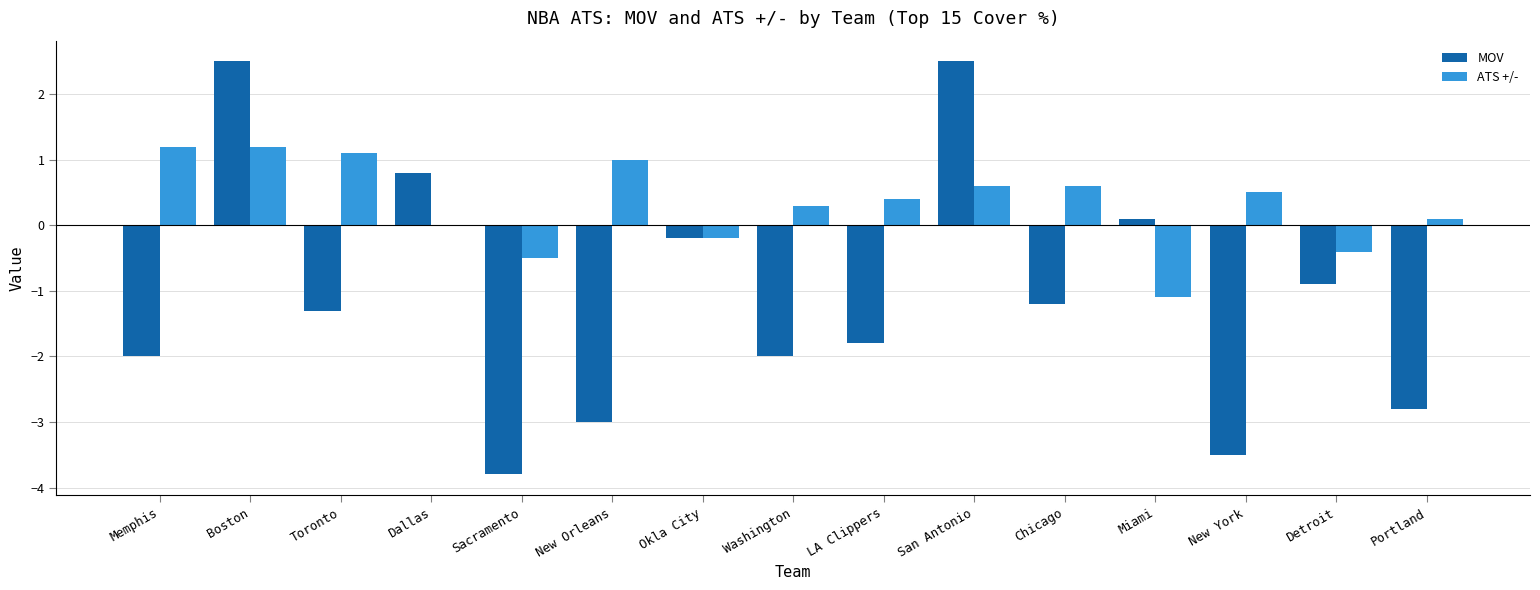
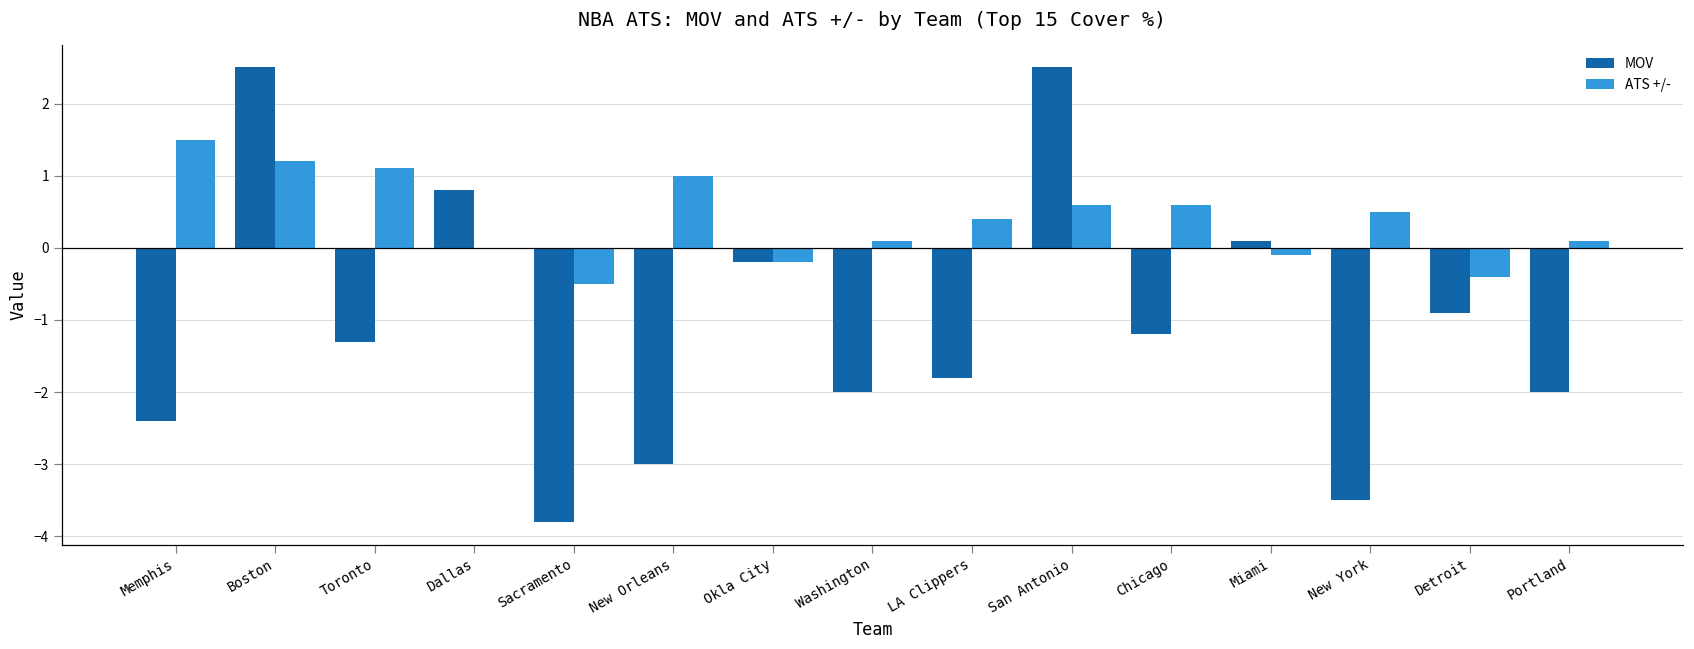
MOV, Memphis: -2.0 -> -2.4
ATS +/-, Memphis: 1.2 -> 1.5
ATS +/-, Washington: 0.3 -> 0.1
ATS +/-, Miami: -1.1 -> -0.1
MOV, Portland: -2.8 -> -2.0
